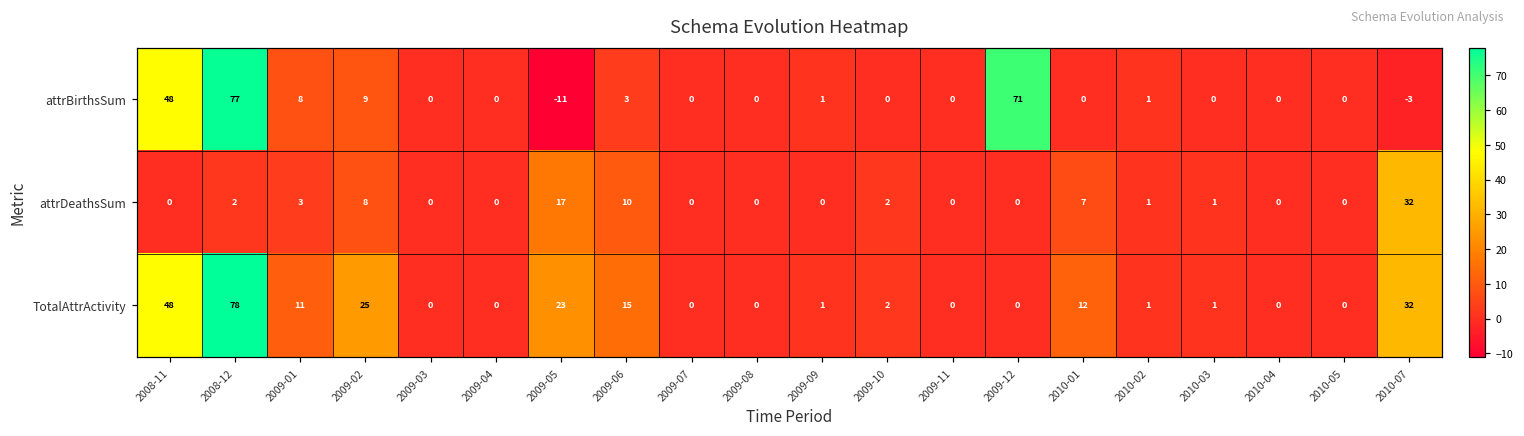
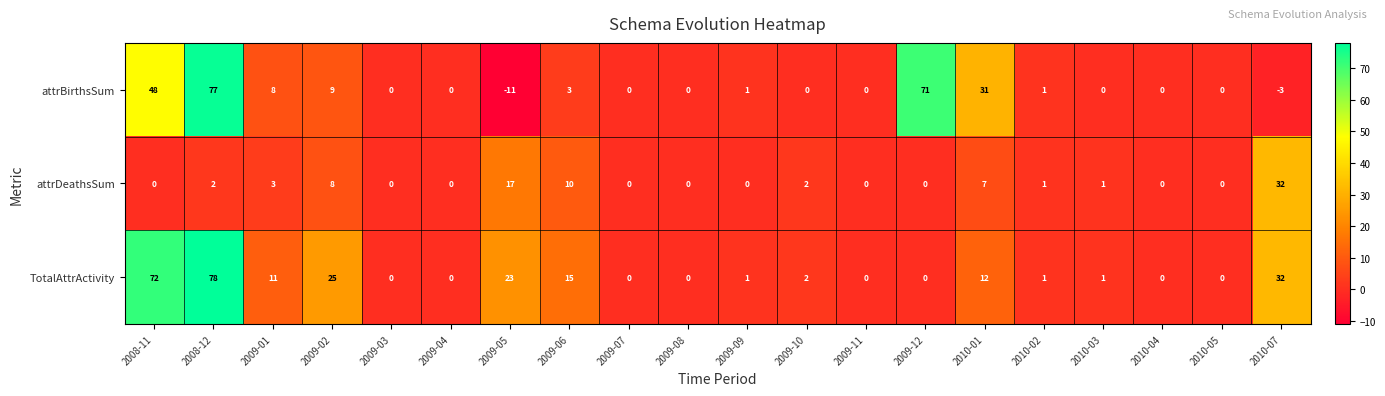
attrBirthsSum, 2010-01: 0 -> 31
TotalAttrActivity, 2008-11: 48 -> 72
